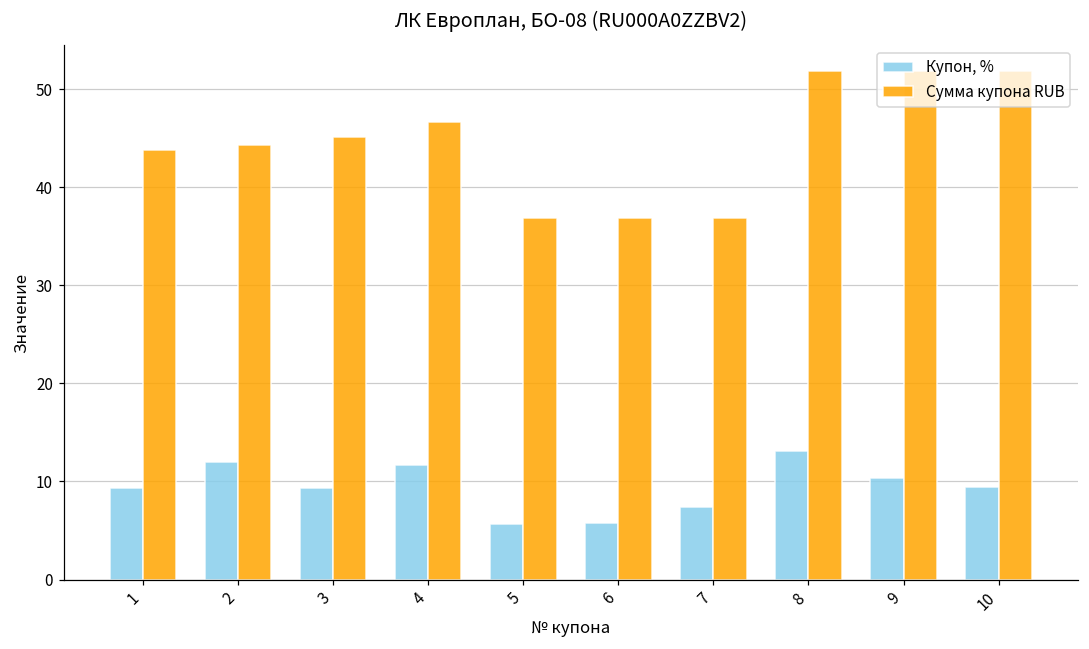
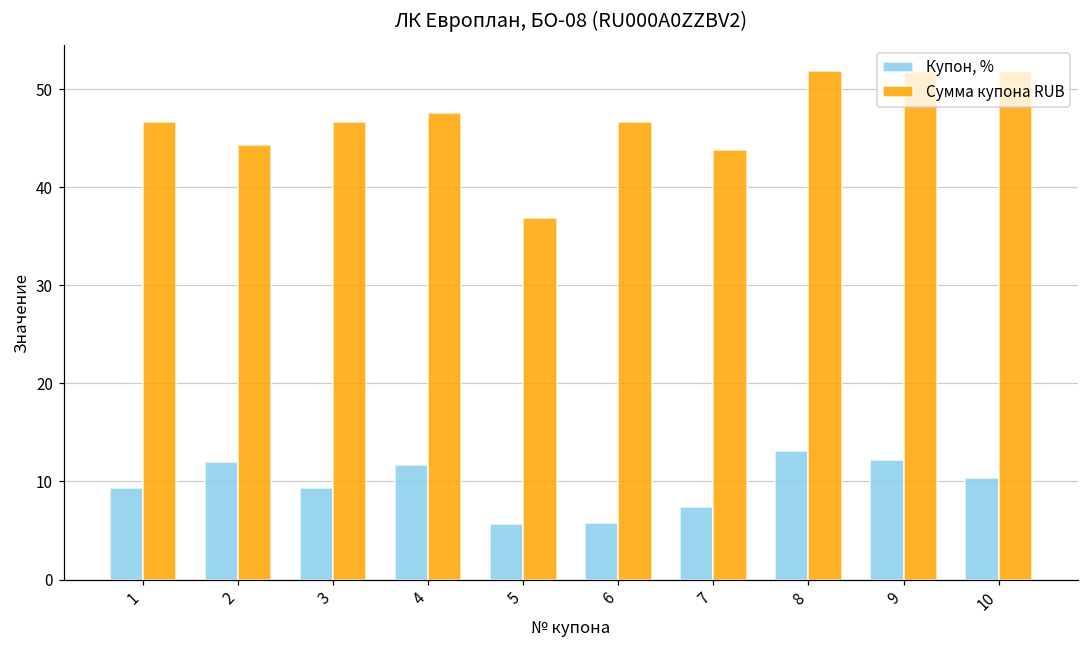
Сумма купона RUB, 1: 44 -> 47
Сумма купона RUB, 3: 45 -> 47
Сумма купона RUB, 4: 47 -> 48
Сумма купона RUB, 6: 37 -> 47
Сумма купона RUB, 7: 37 -> 44
Купон, %, 9: 10 -> 12
Купон, %, 10: 9 -> 10
